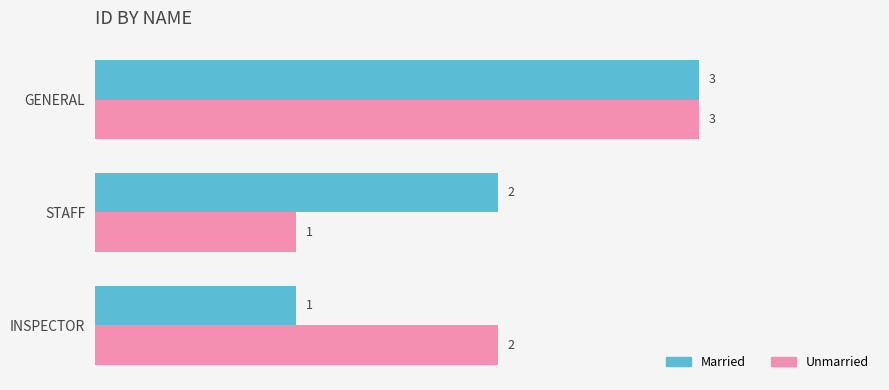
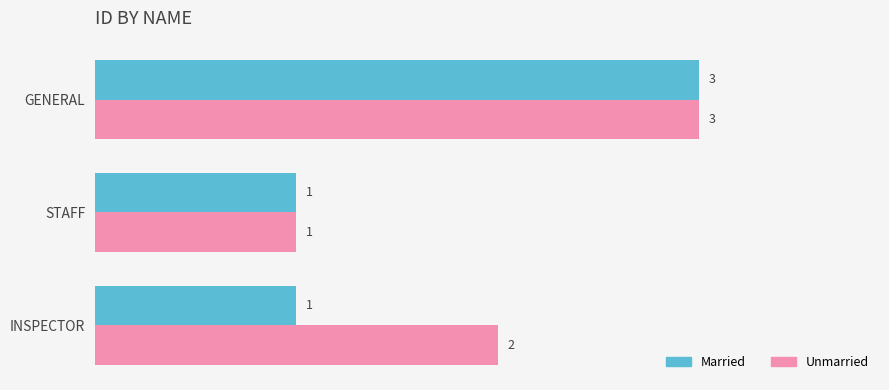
Married, STAFF: 2 -> 1
